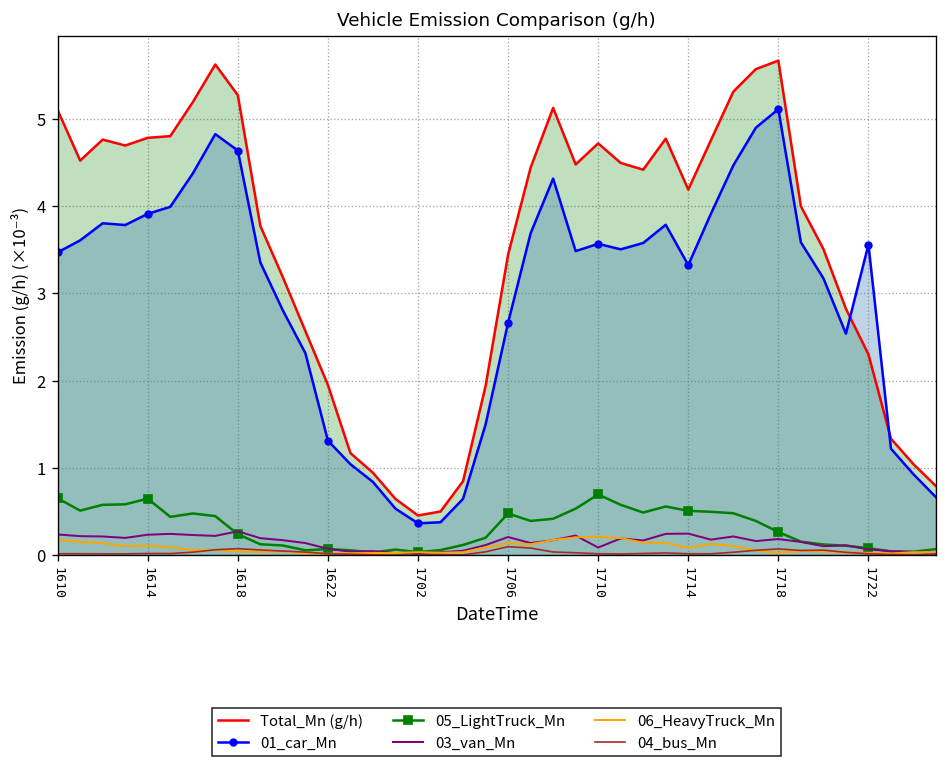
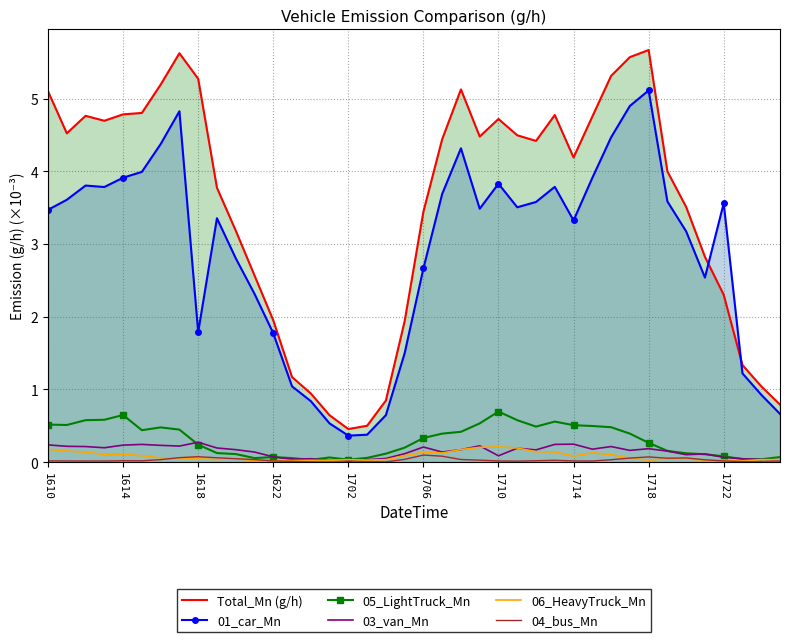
05_LightTruck_Mn, 1610: 0.7 -> 0.5
01_car_Mn, 1618: 4.6 -> 1.8
01_car_Mn, 1622: 1.3 -> 1.8
05_LightTruck_Mn, 1706: 0.5 -> 0.3
01_car_Mn, 1710: 3.6 -> 3.8
